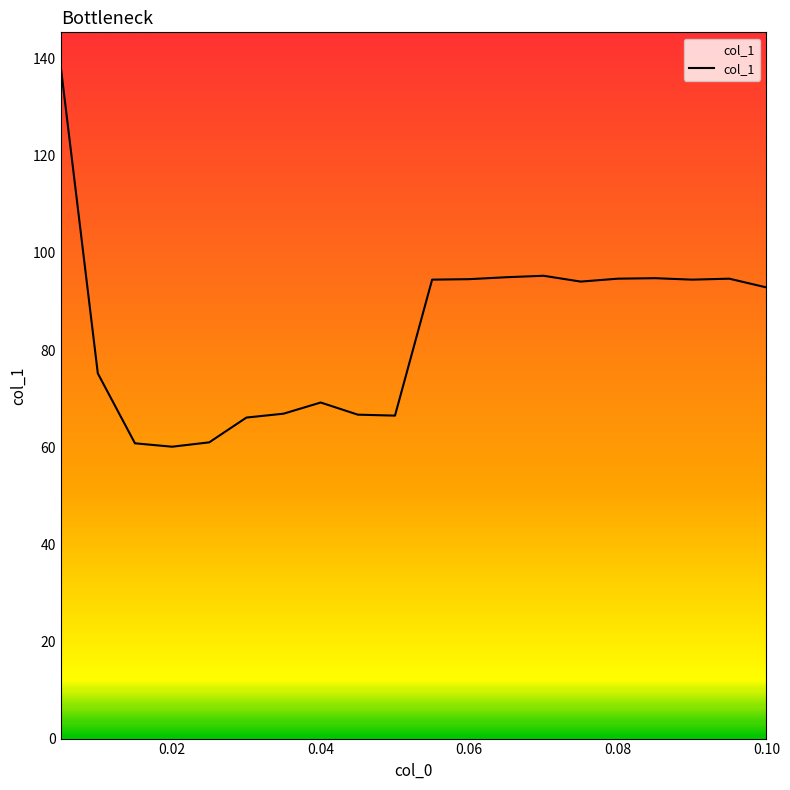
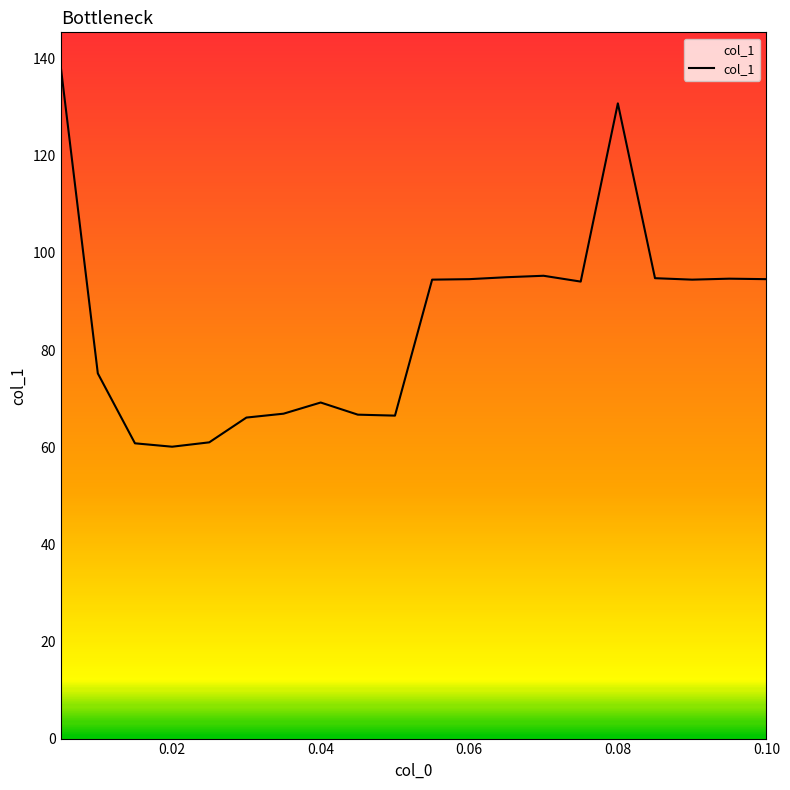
0.08: 95 -> 131
0.10: 93 -> 95
